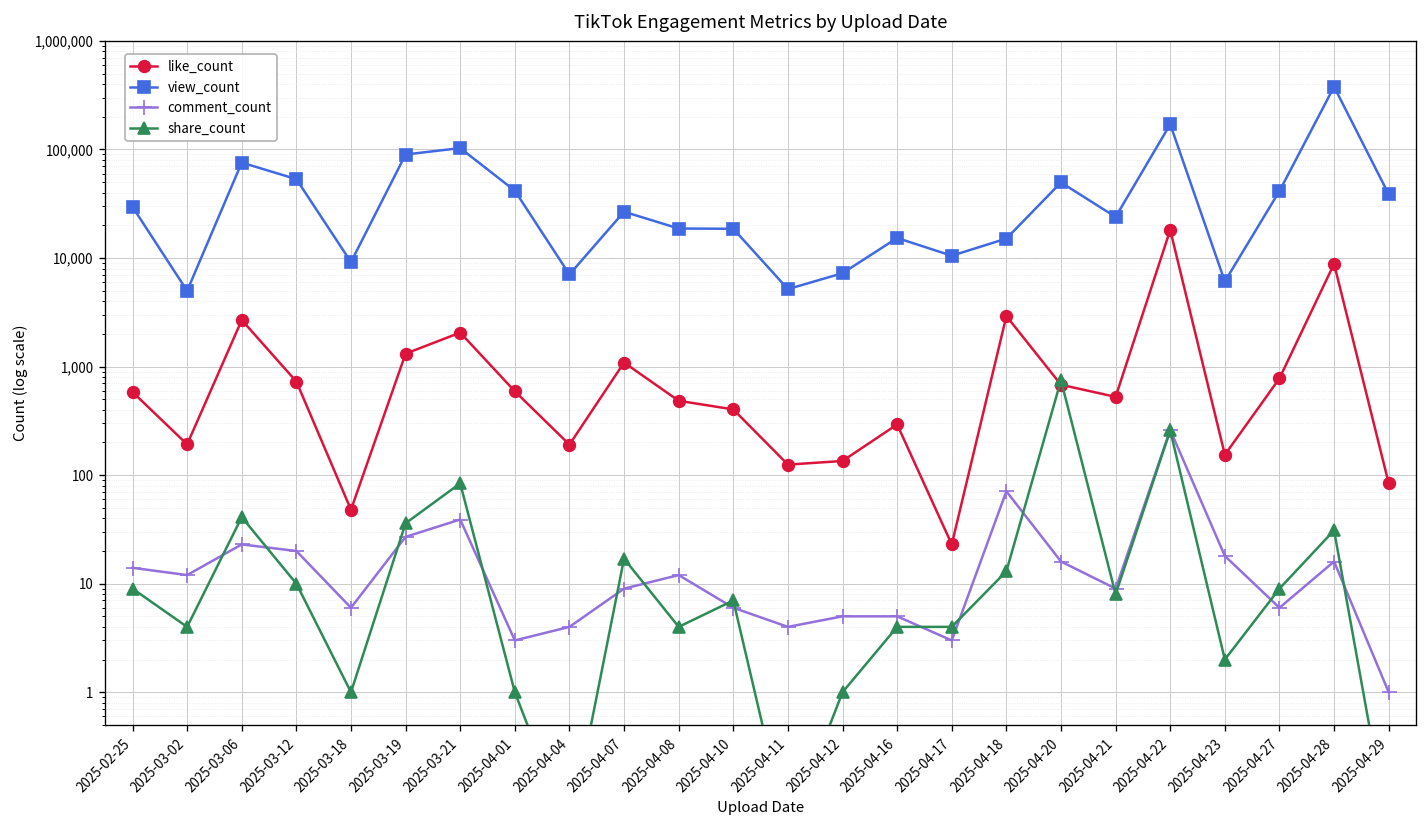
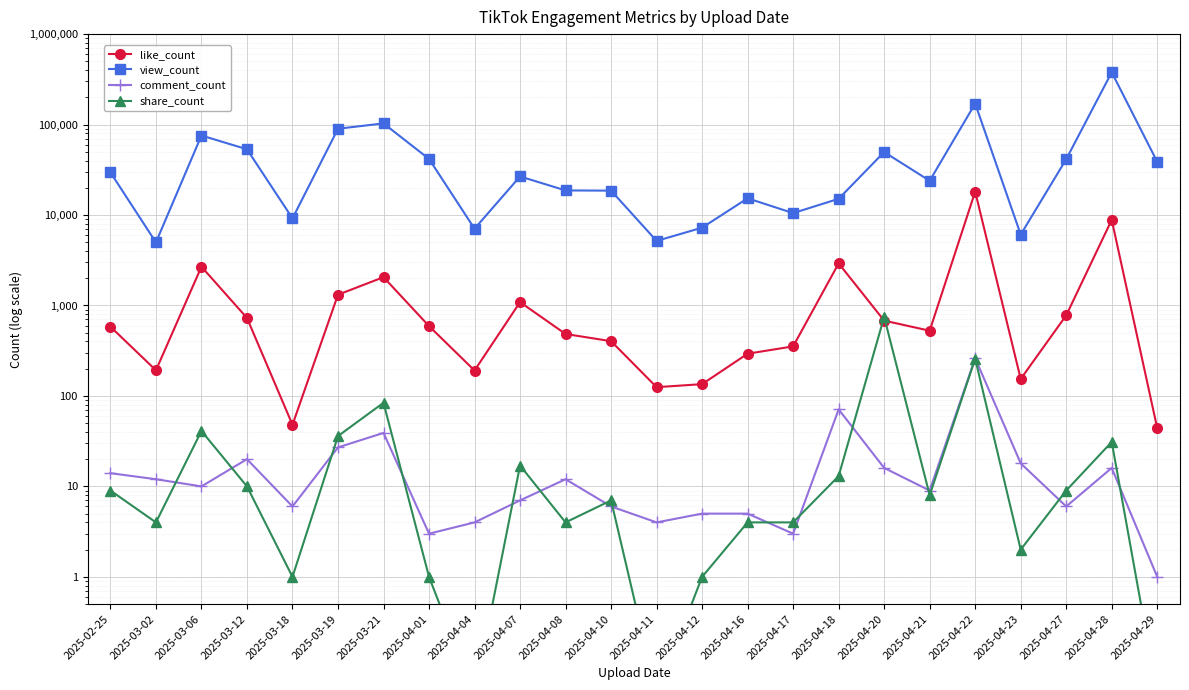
comment_count, 2025-03-06: 23 -> 10
comment_count, 2025-04-07: 9 -> 7
like_count, 2025-04-17: 23 -> 350
like_count, 2025-04-29: 80 -> 40
